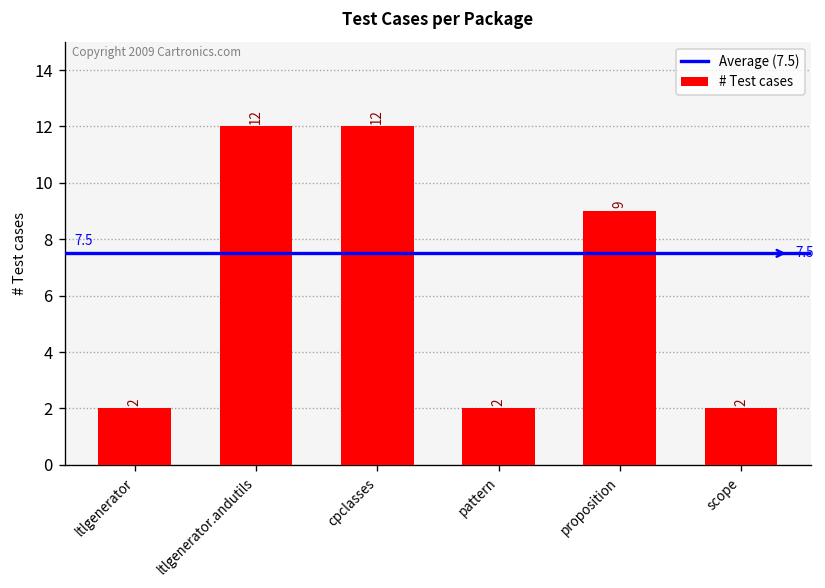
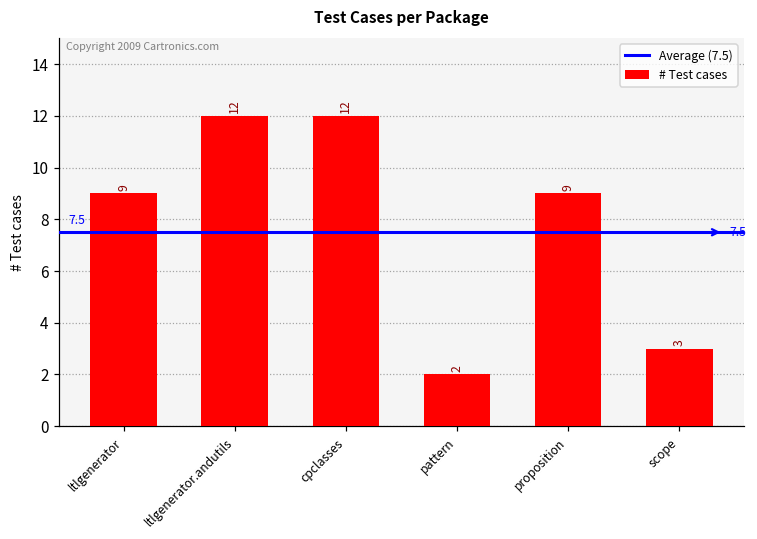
ltlgenerator: 2 -> 9
scope: 2 -> 3
